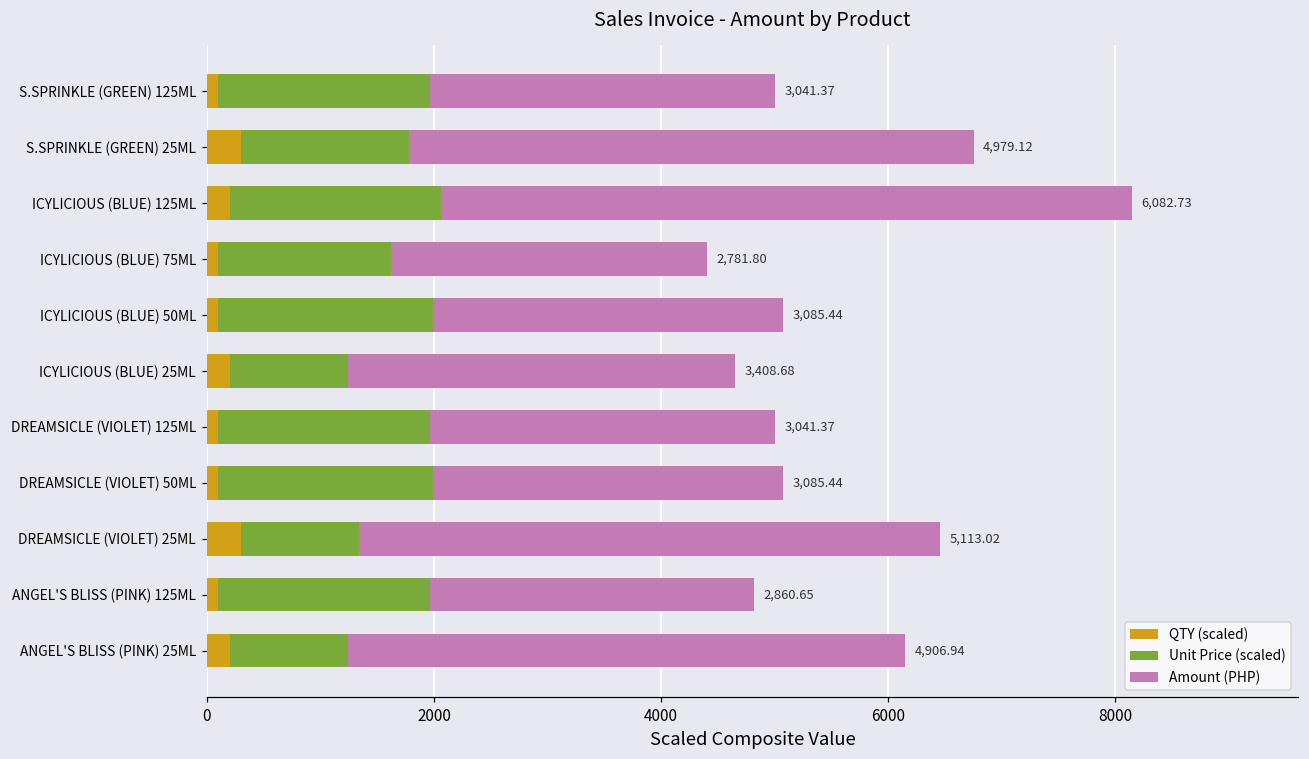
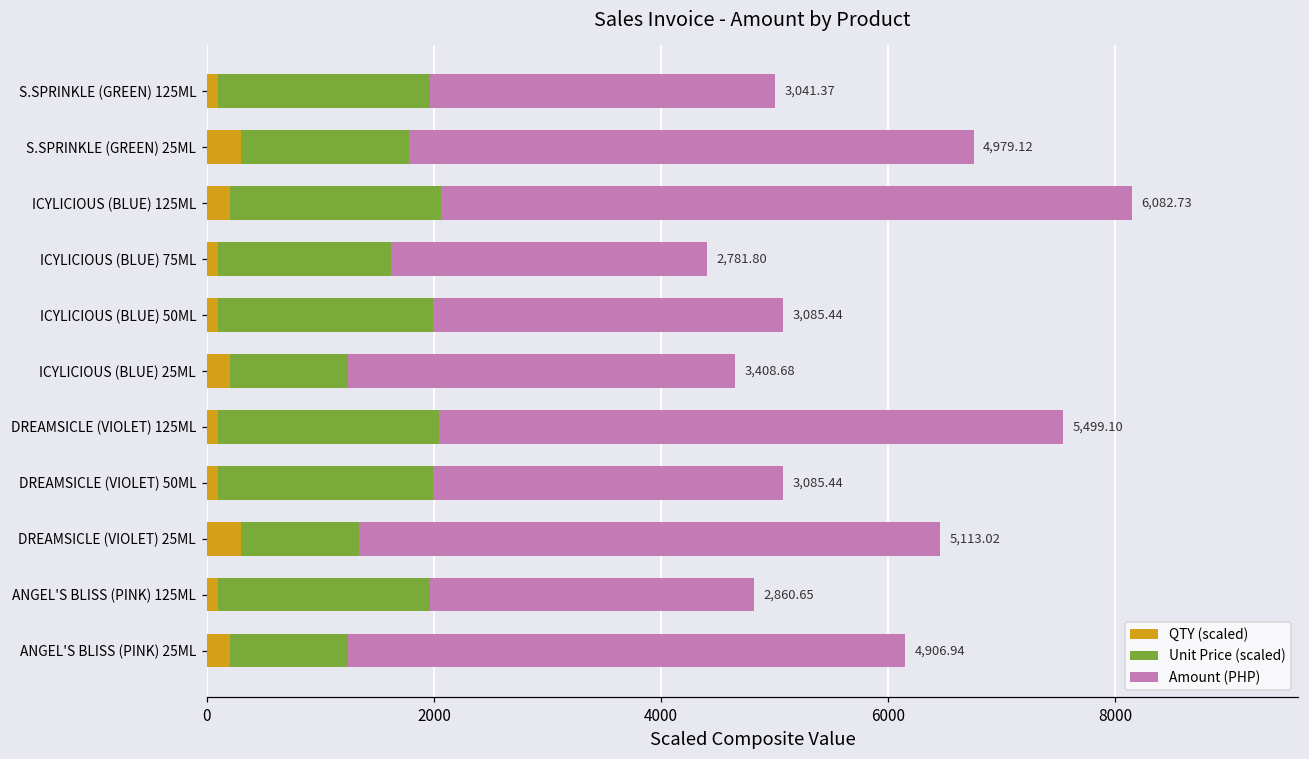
Unit Price (scaled), DREAMSICLE (VIOLET) 125ML: 1860 -> 1940
Amount (PHP), DREAMSICLE (VIOLET) 125ML: 3,041.37 -> 5,499.10
